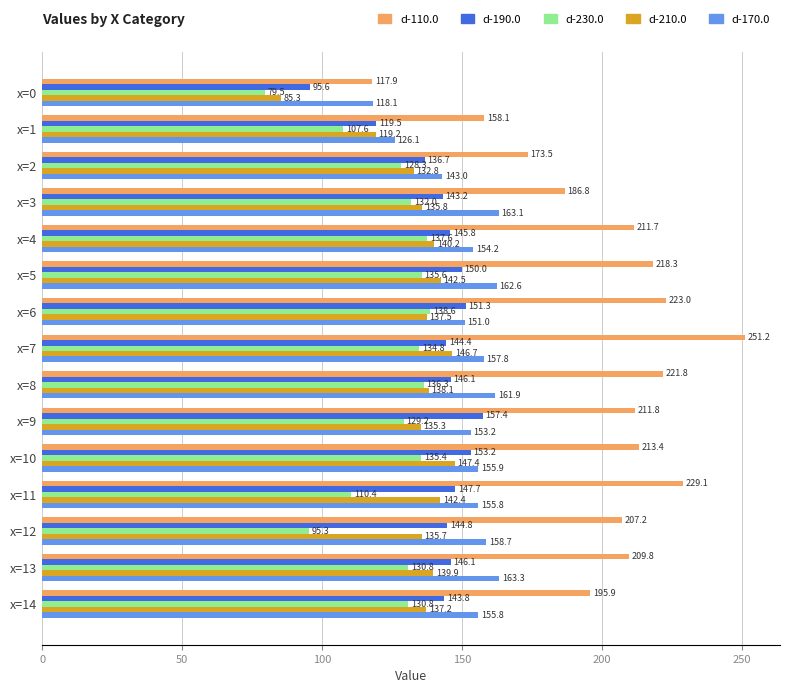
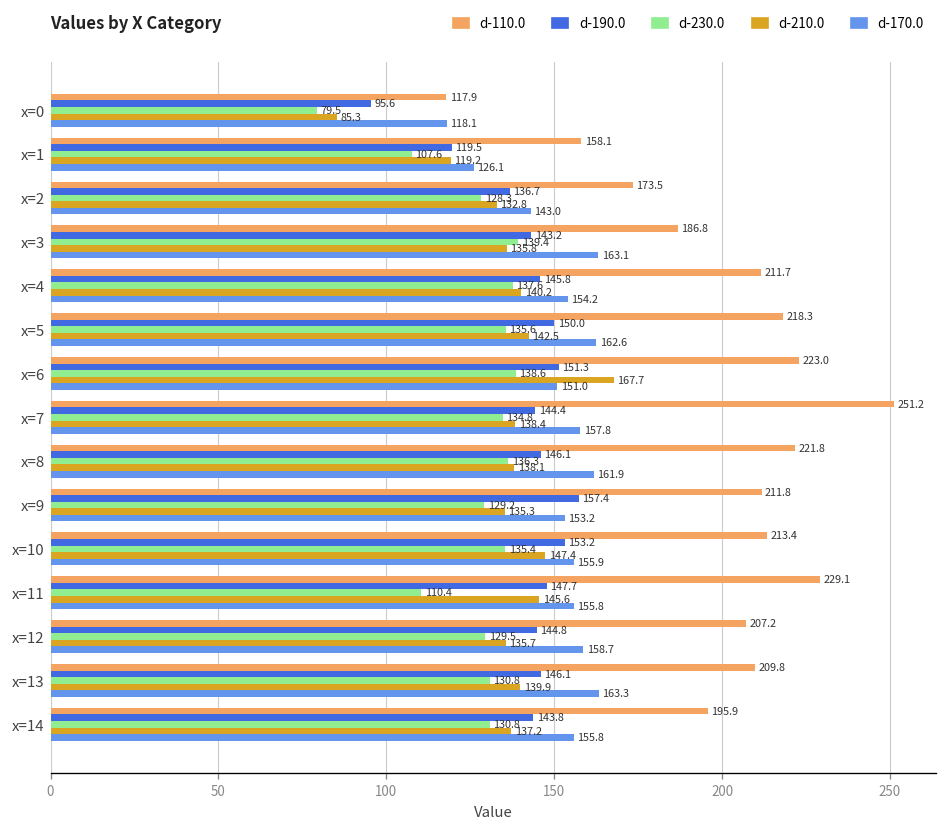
d-230.0, x=3: 132.0 -> 139.4
d-210.0, x=6: 137.5 -> 167.7
d-210.0, x=7: 146.7 -> 138.4
d-210.0, x=11: 142.4 -> 145.6
d-230.0, x=12: 95.3 -> 129.5
